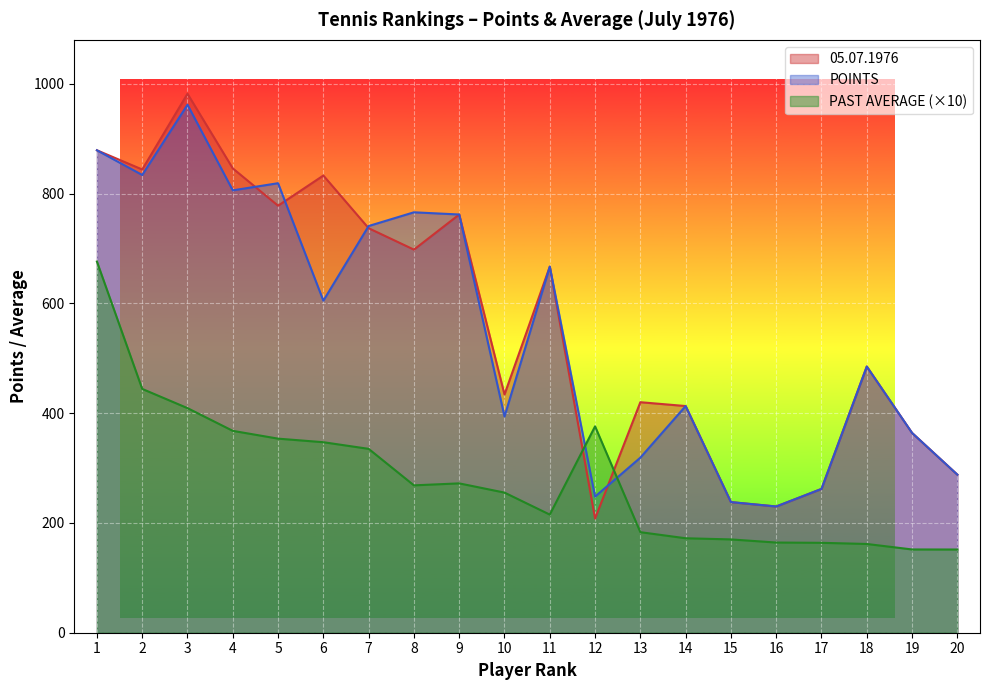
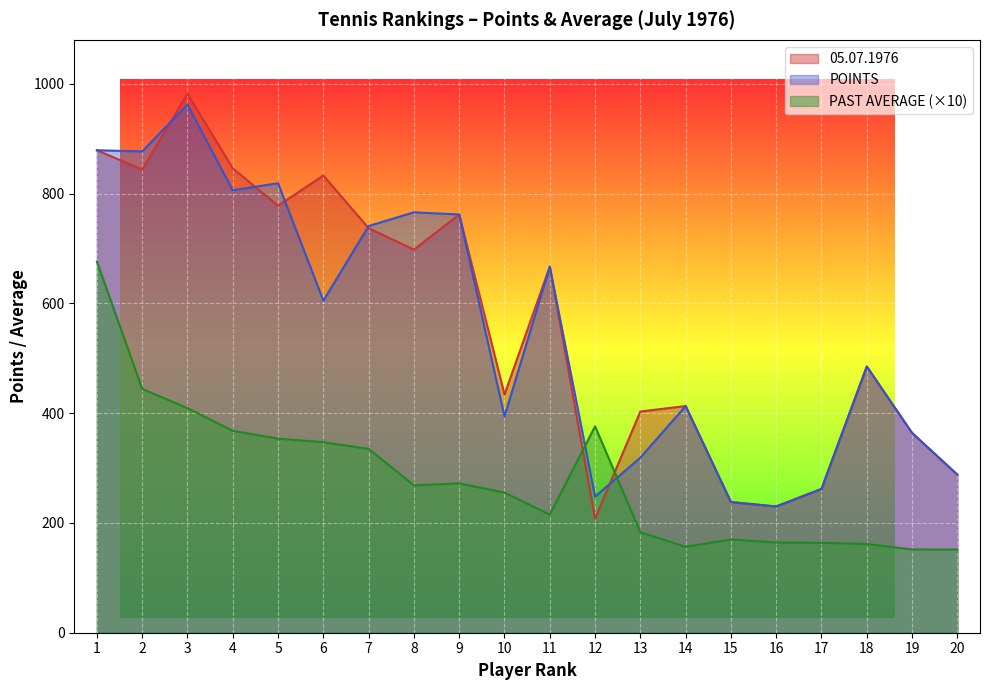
POINTS, 2: 830 -> 880
05.07.1976, 13: 420 -> 400
PAST AVERAGE (×10), 14: 170 -> 160
